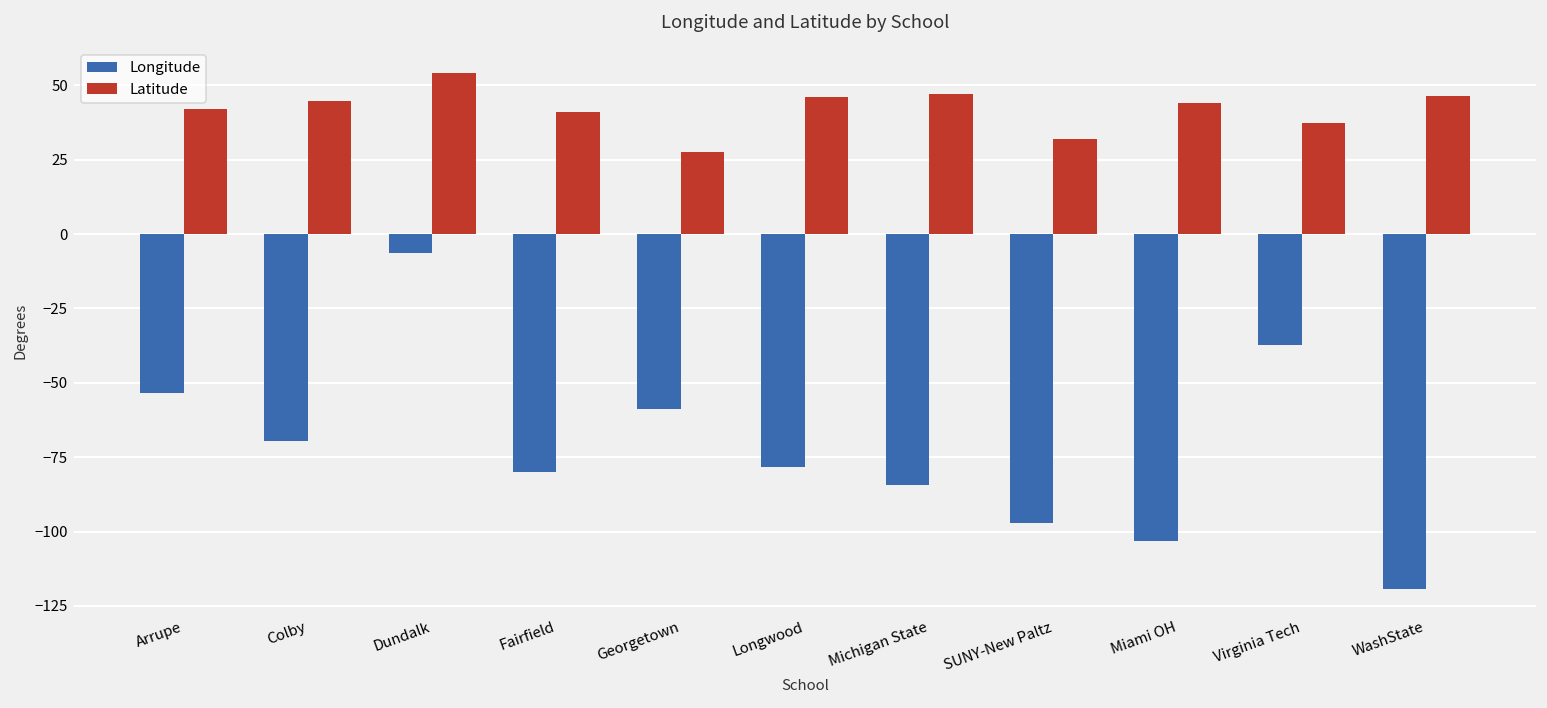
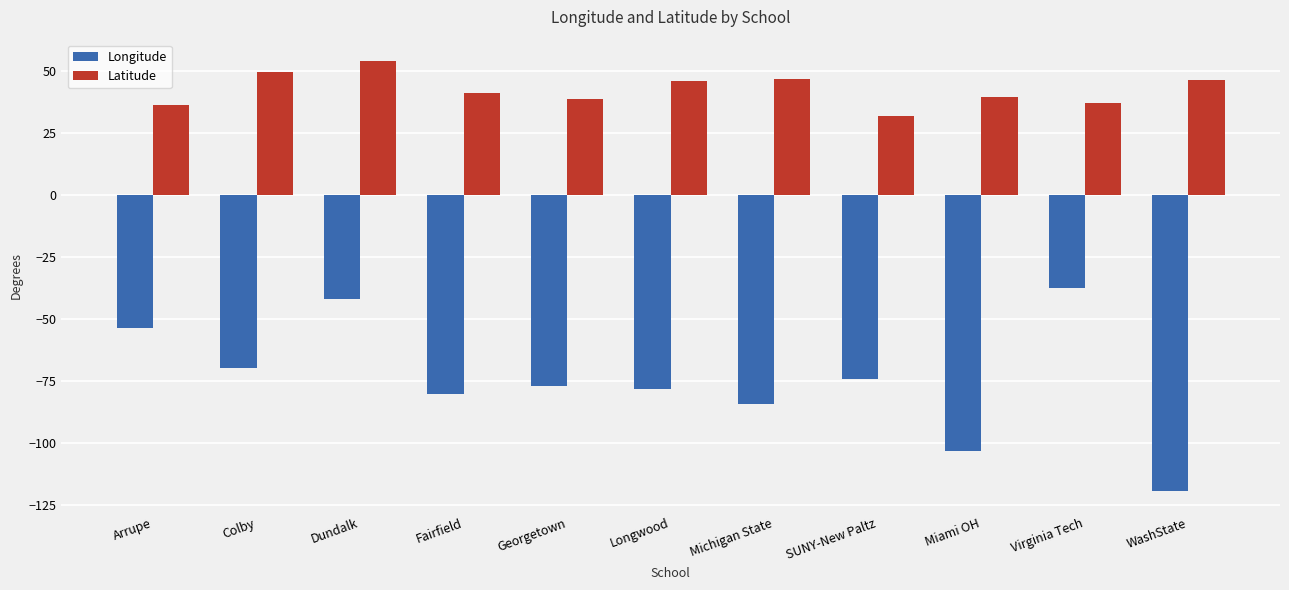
Latitude, Arrupe: 42 -> 36
Latitude, Colby: 45 -> 50
Longitude, Dundalk: -6 -> -42
Longitude, Georgetown: -59 -> -77
Latitude, Georgetown: 28 -> 39
Longitude, SUNY-New Paltz: -97 -> -74
Latitude, Miami OH: 44 -> 40
